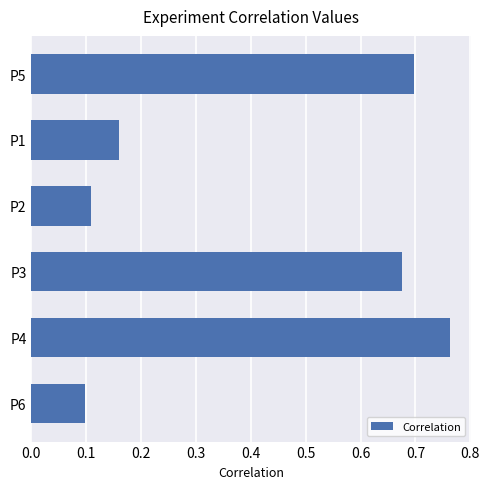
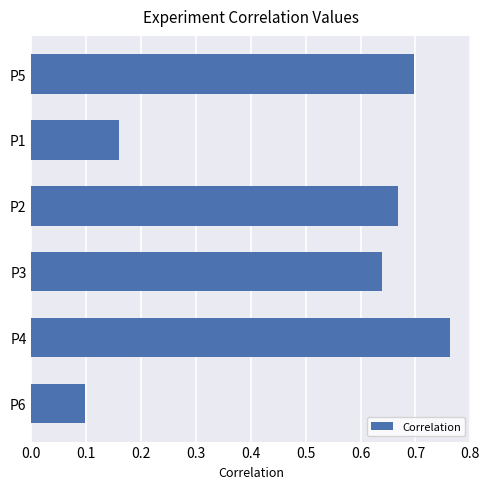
P2: 0.11 -> 0.67
P3: 0.68 -> 0.64
